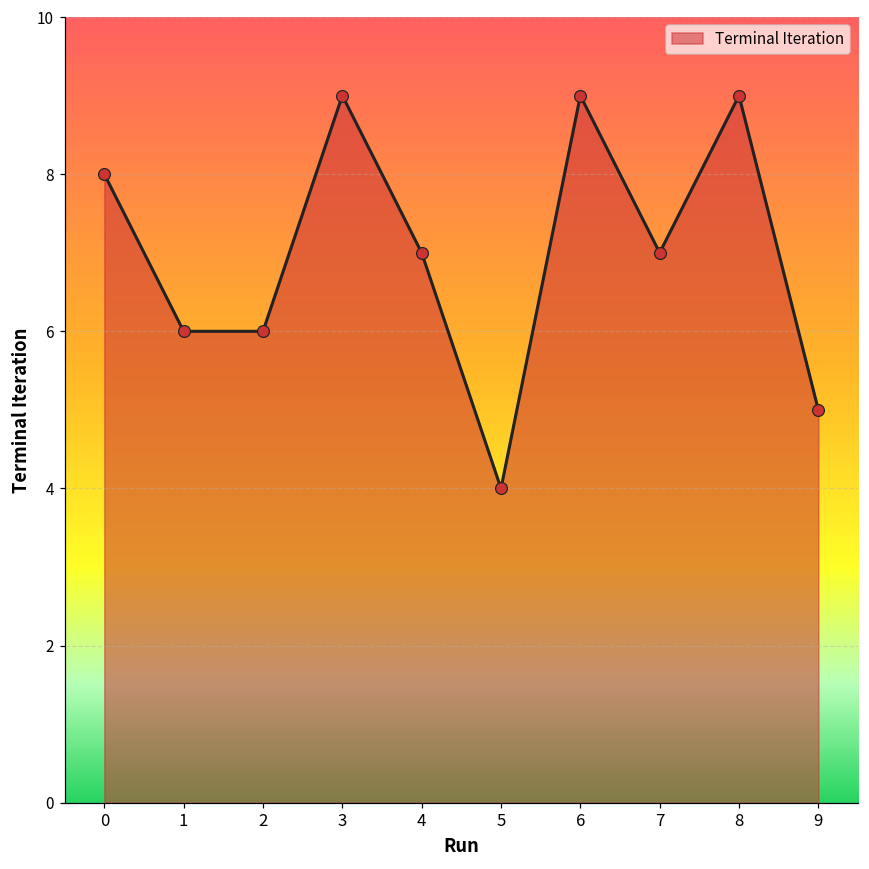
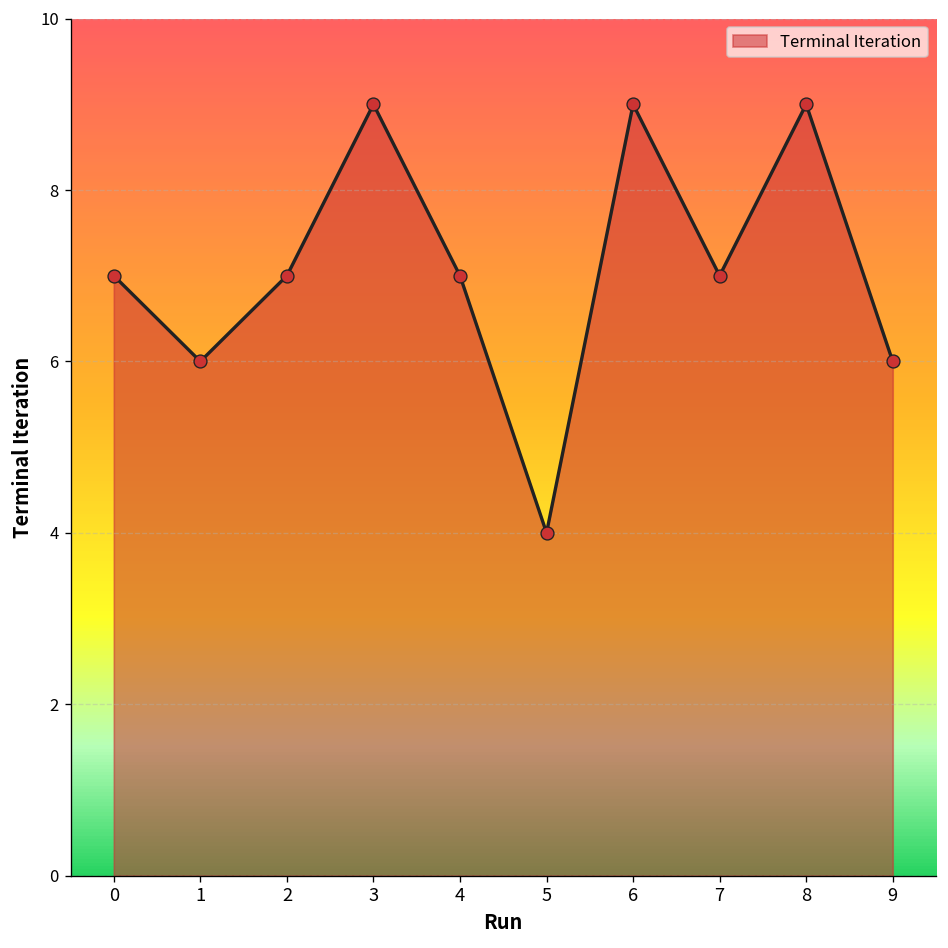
0: 8 -> 7
2: 6 -> 7
9: 5 -> 6
